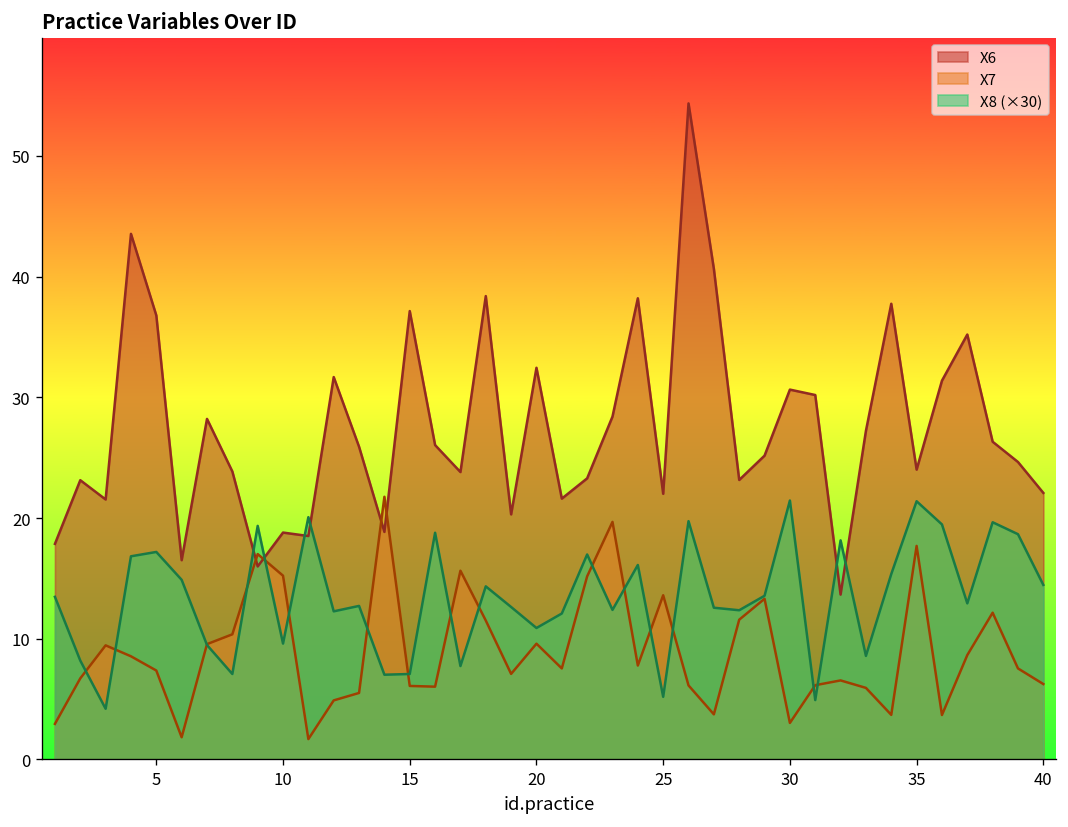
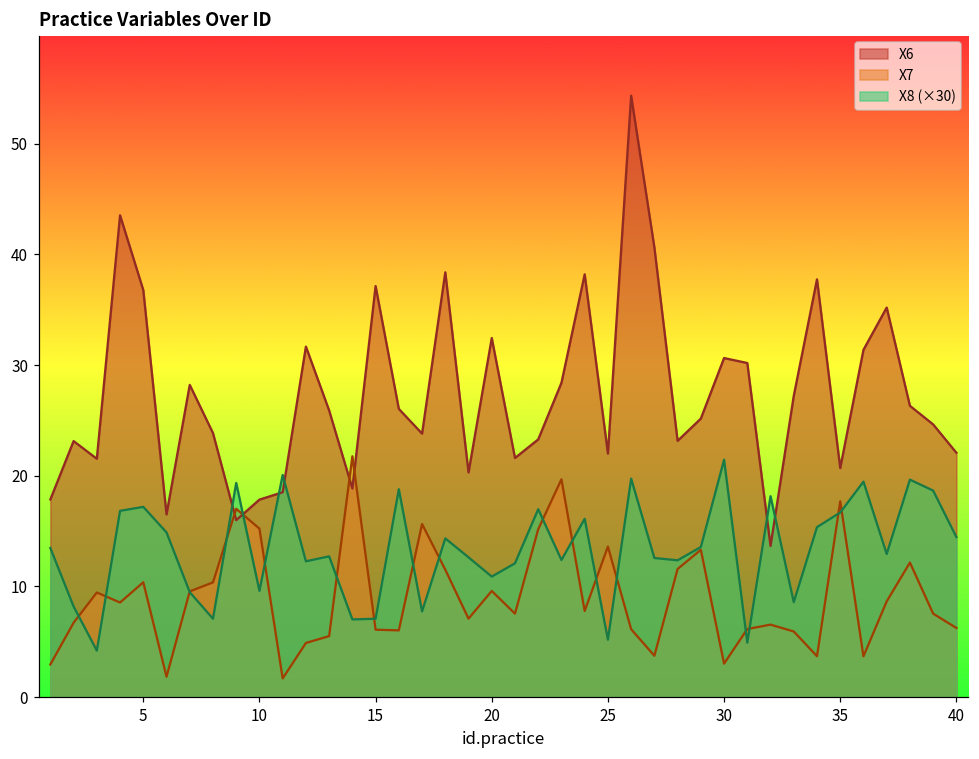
X7, 5: 7.4 -> 10.4
X6, 10: 18.8 -> 17.8
X6, 35: 24.0 -> 20.7
X8 (×30), 35: 21.4 -> 16.7
